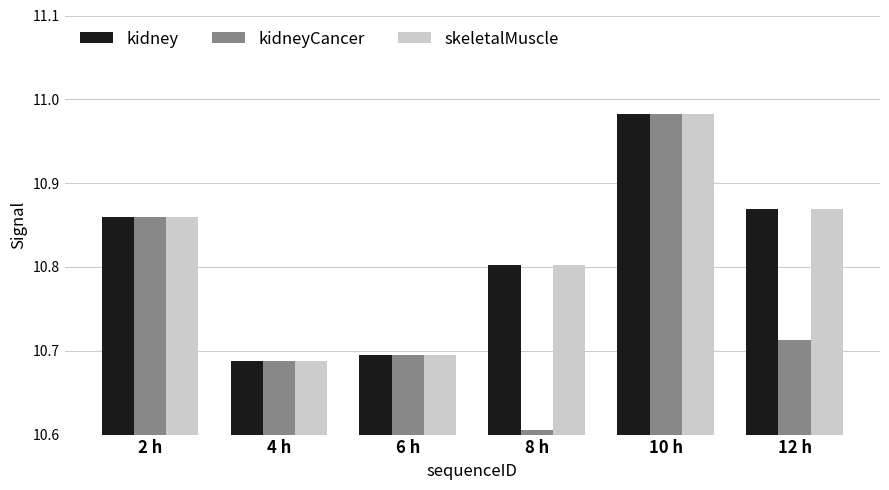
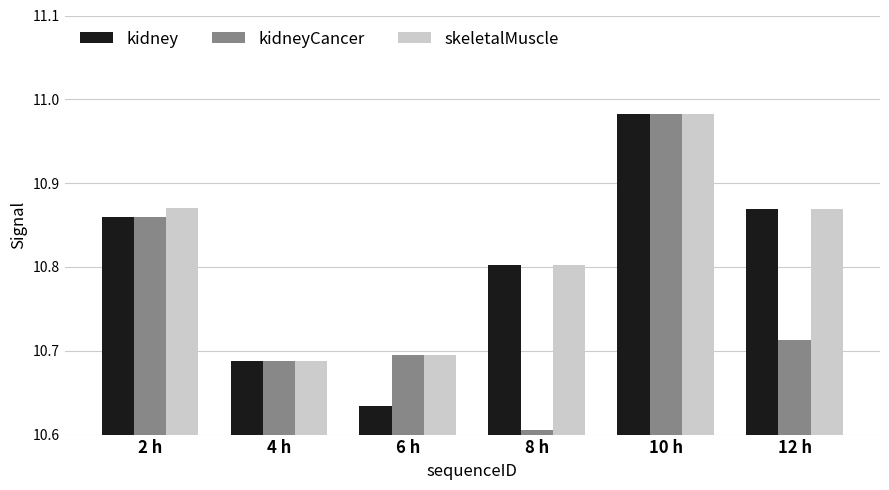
skeletalMuscle, 2 h: 10.86 -> 10.87
kidney, 6 h: 10.69 -> 10.63
